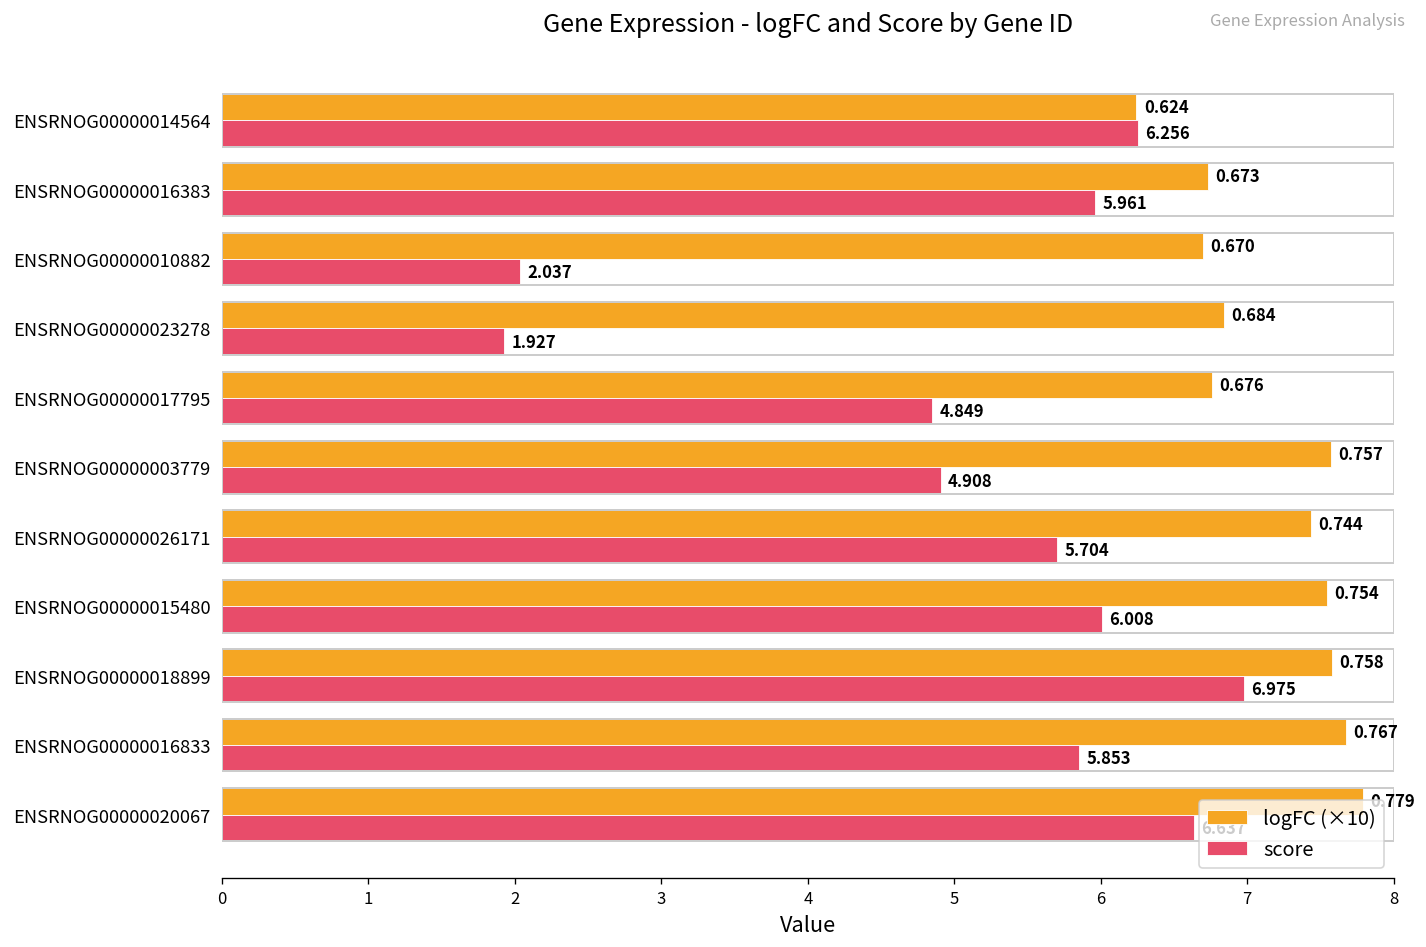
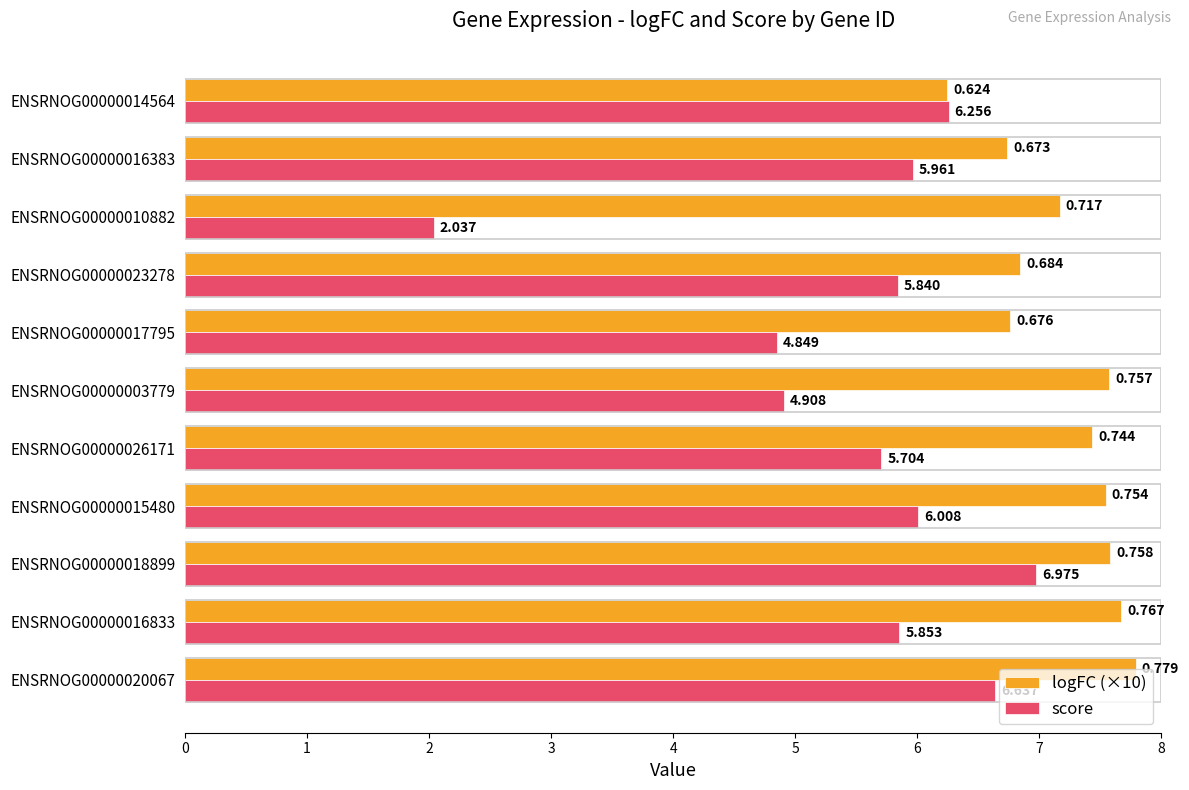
logFC (×10), ENSRNOG00000010882: 0.670 -> 0.717
score, ENSRNOG00000023278: 1.927 -> 5.840
